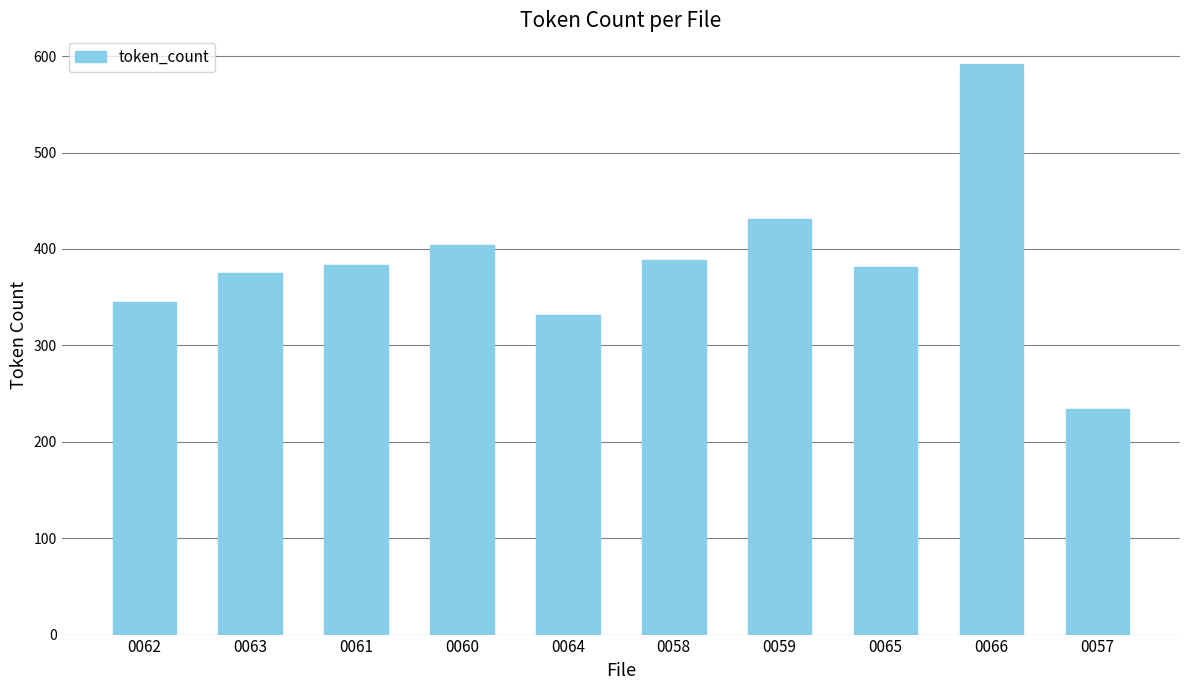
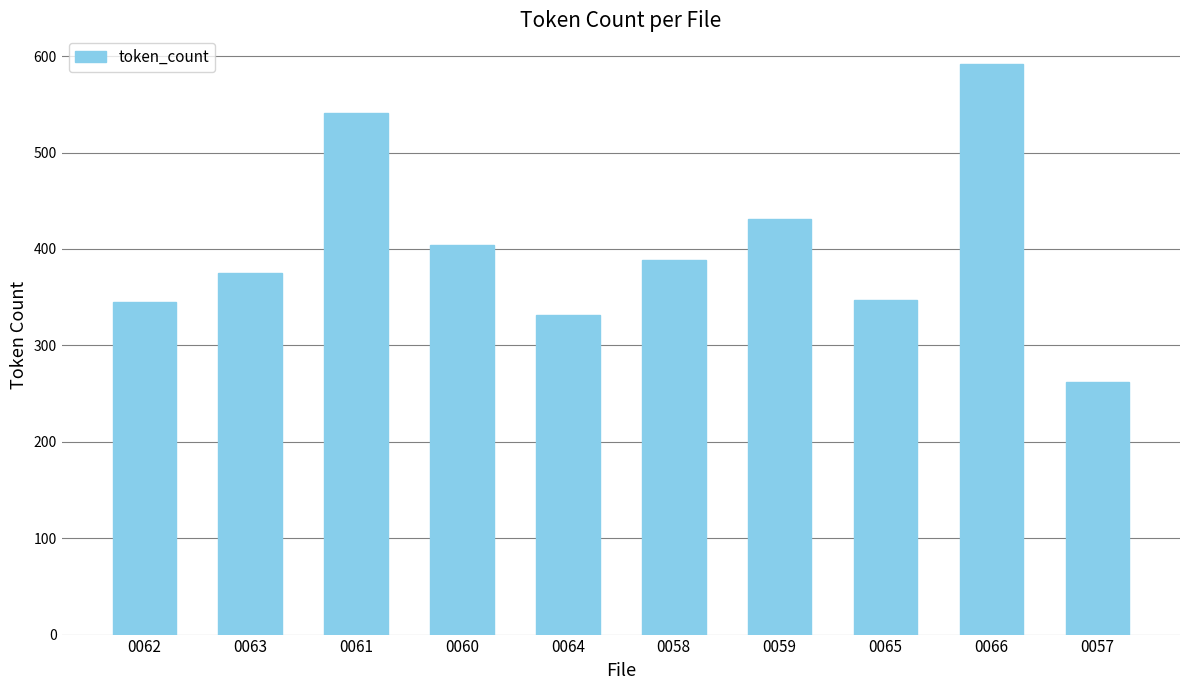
0061: 380 -> 540
0065: 380 -> 350
0057: 230 -> 260
